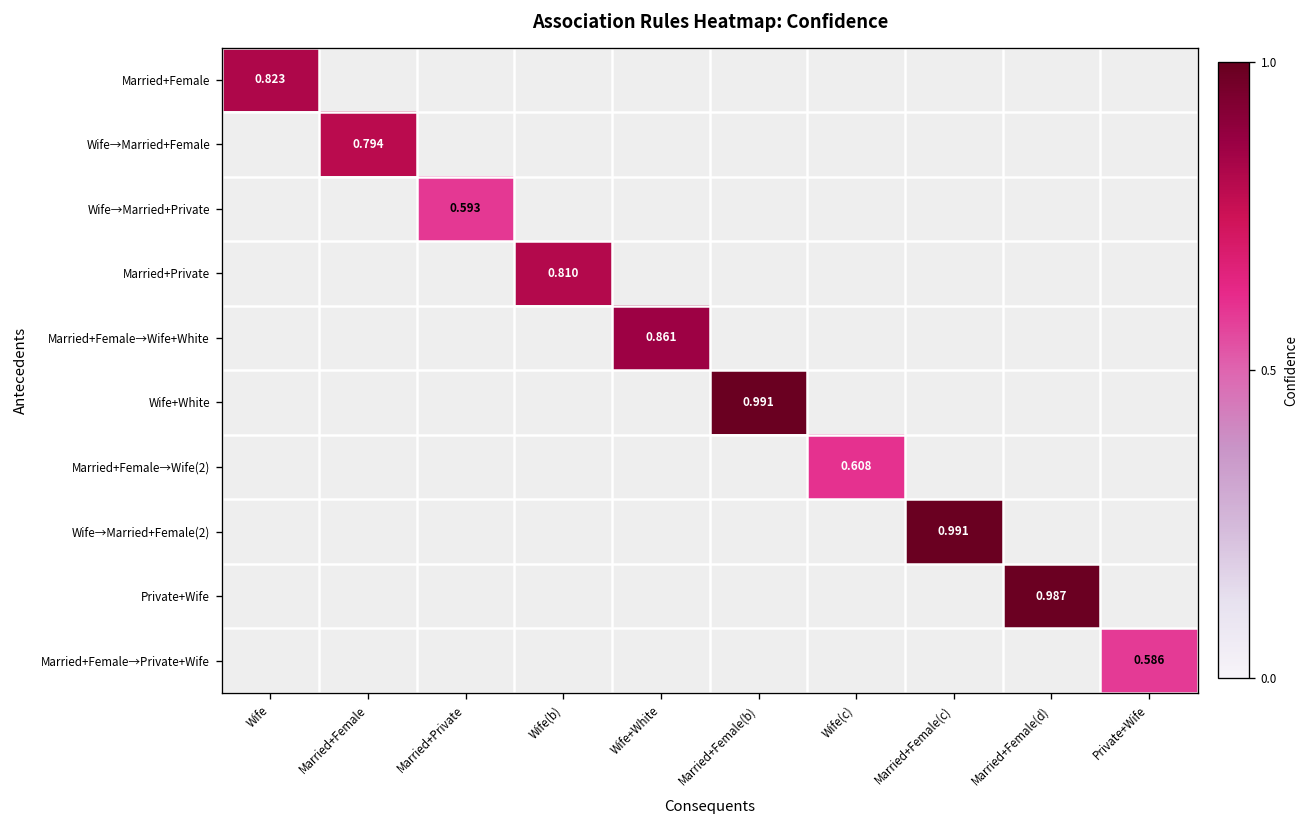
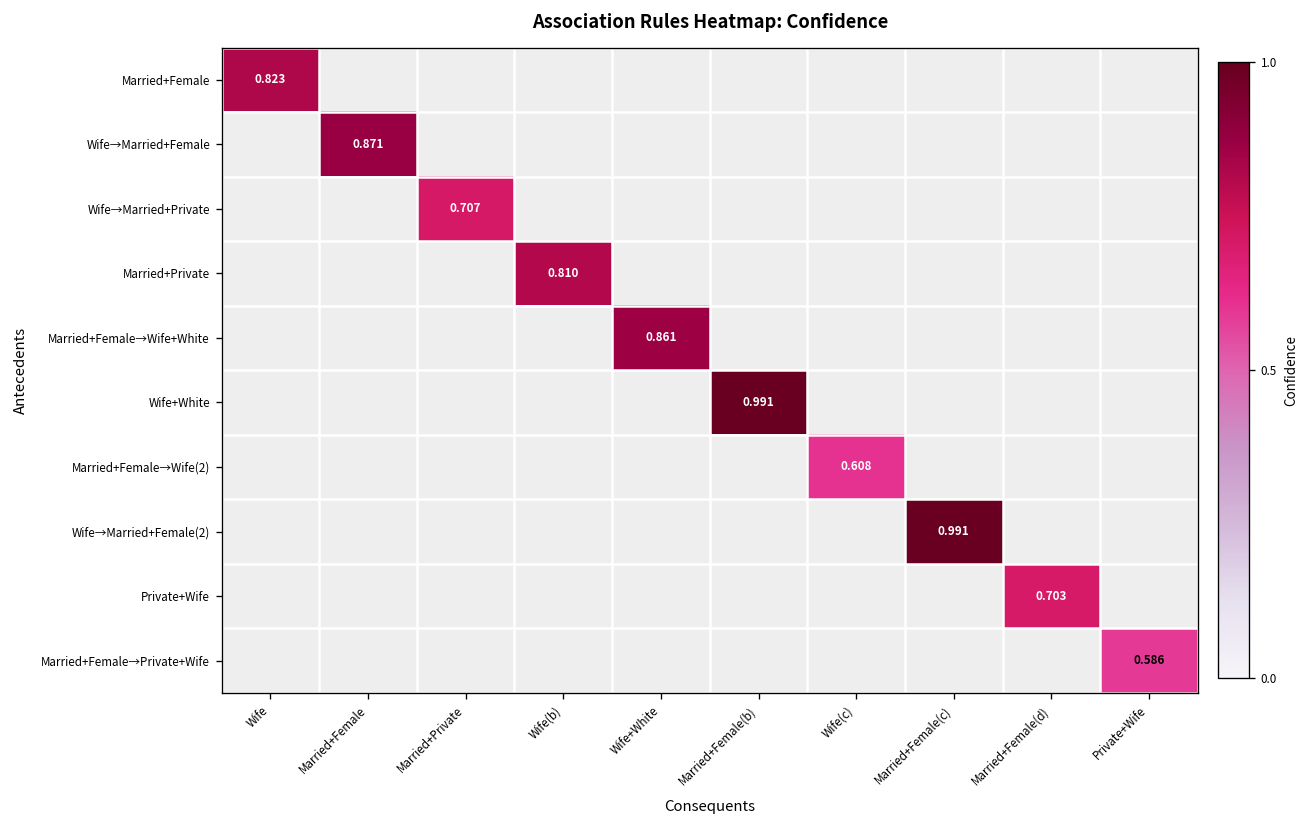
Wife→Married+Female, Married+Female: 0.794 -> 0.871
Wife→Married+Private, Married+Private: 0.593 -> 0.707
Private+Wife, Married+Female(d): 0.987 -> 0.703
